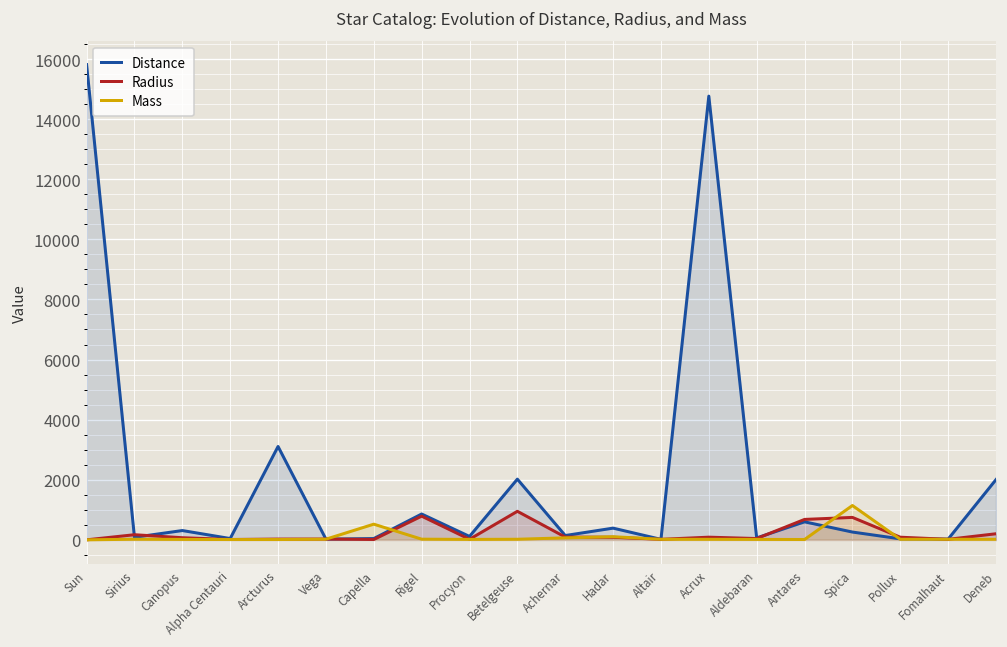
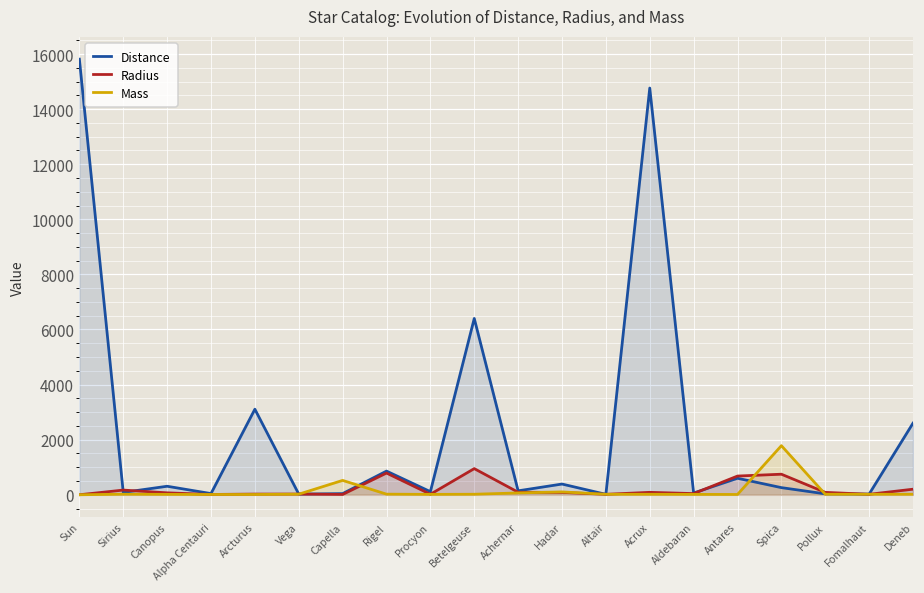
Distance, Betelgeuse: 2000 -> 6400
Mass, Spica: 1100 -> 1800
Distance, Deneb: 2000 -> 2600
